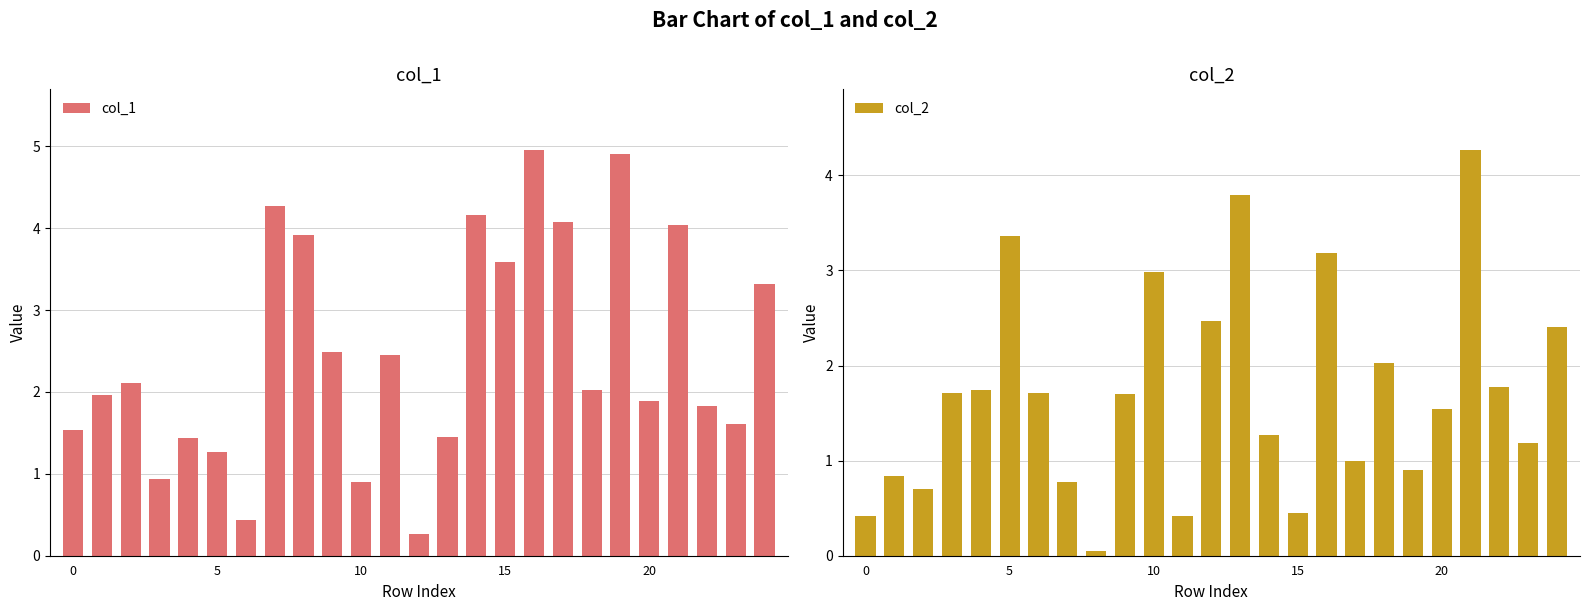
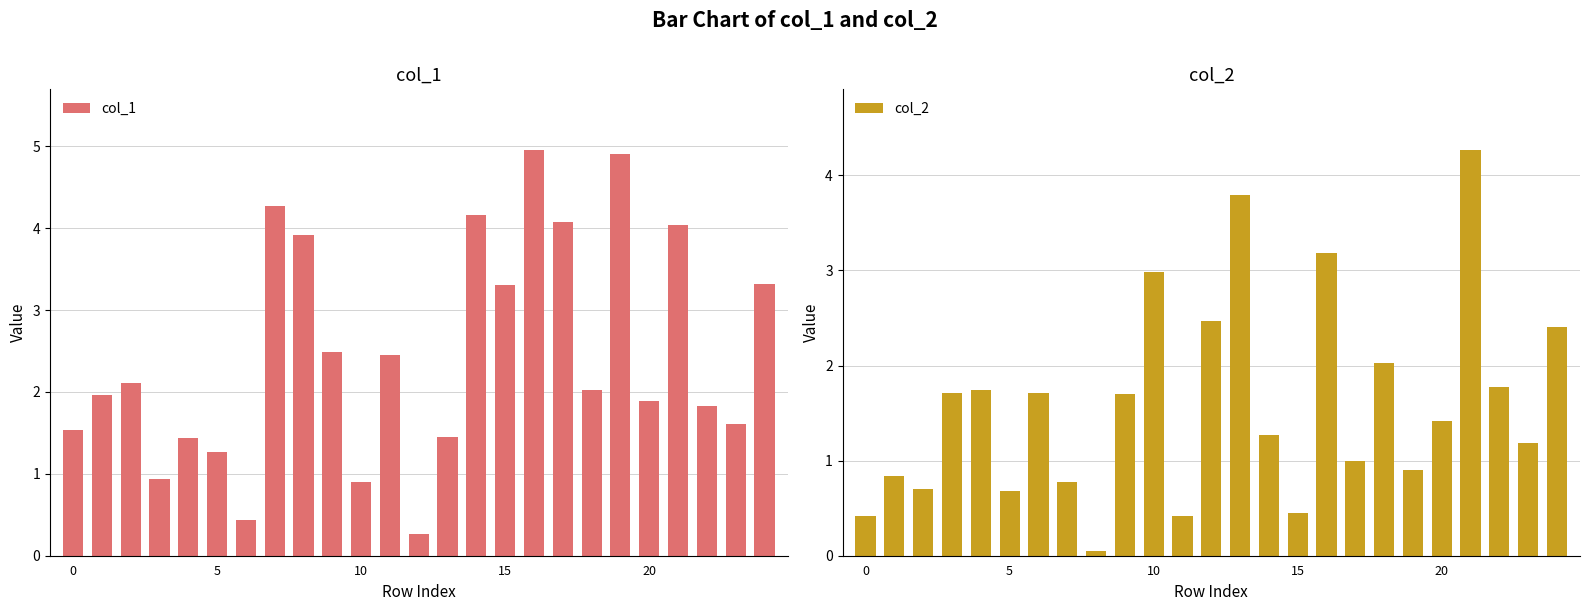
col_1, 15: 3.6 -> 3.3
col_2, 5: 3.4 -> 0.7
col_2, 20: 1.5 -> 1.4
